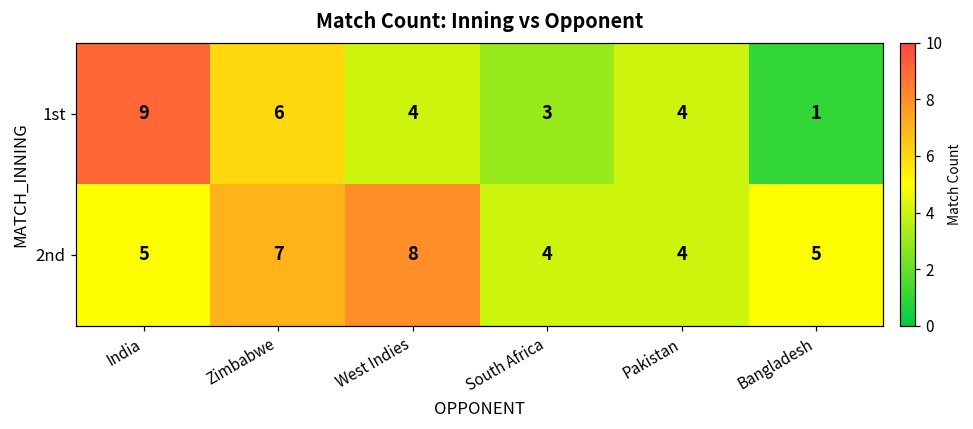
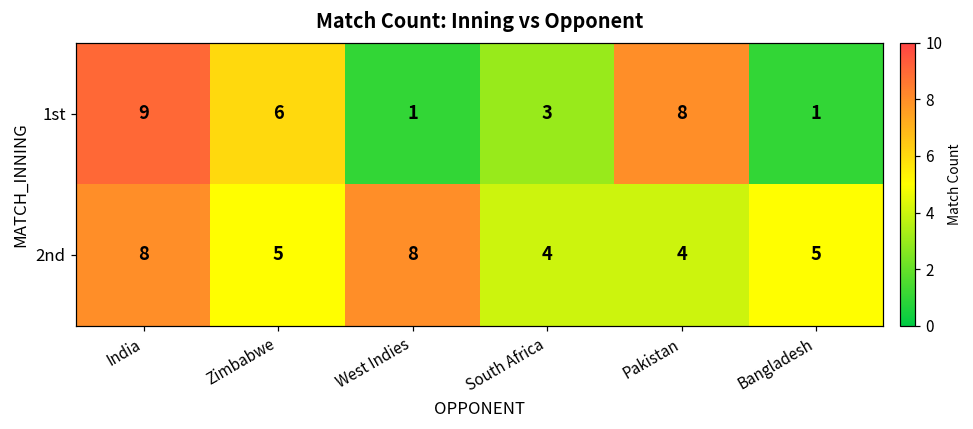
1st, West Indies: 4 -> 1
1st, Pakistan: 4 -> 8
2nd, India: 5 -> 8
2nd, Zimbabwe: 7 -> 5
